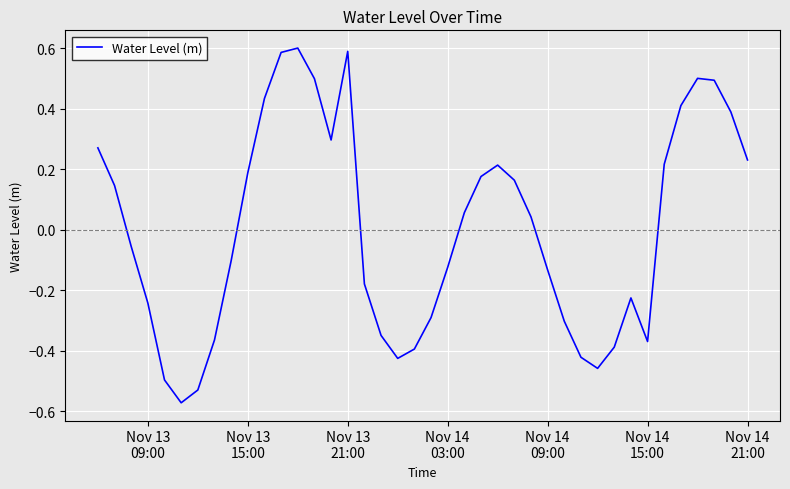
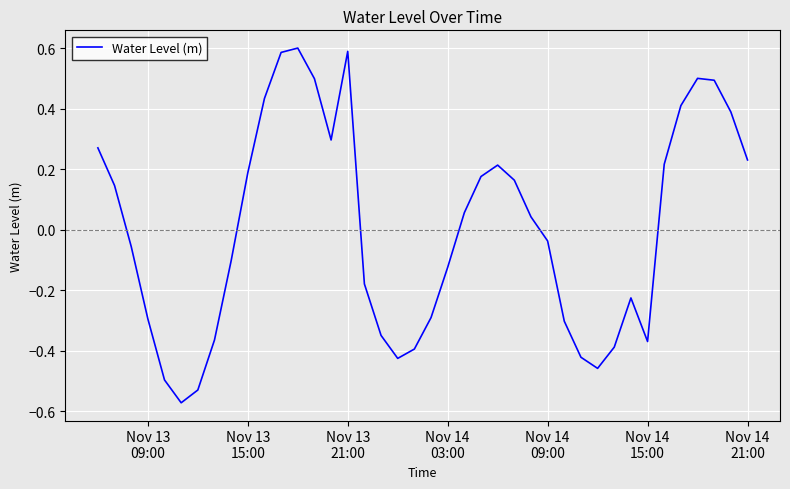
Nov 13 09:00: -0.24 -> -0.29
Nov 14 09:00: -0.13 -> -0.04
